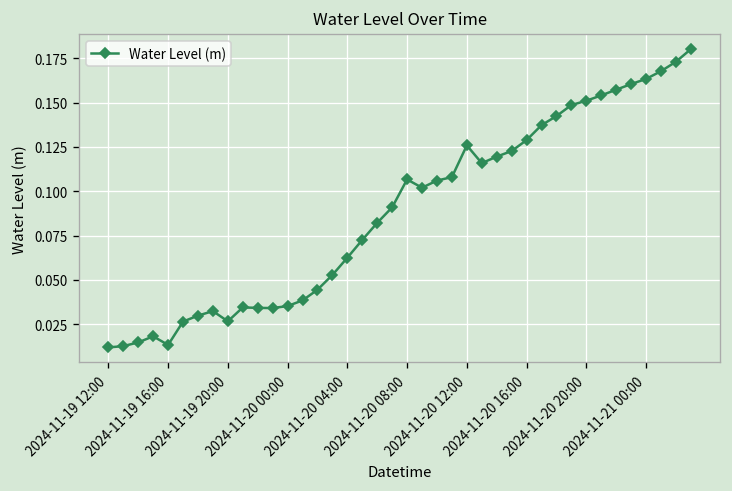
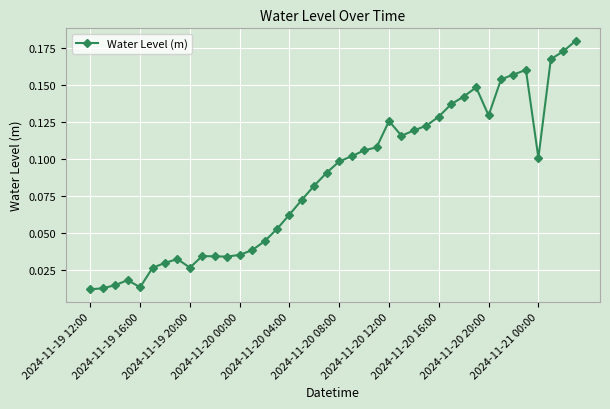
2024-11-20 08:00: 0.107 -> 0.098
2024-11-20 20:00: 0.151 -> 0.130
2024-11-21 00:00: 0.163 -> 0.101
